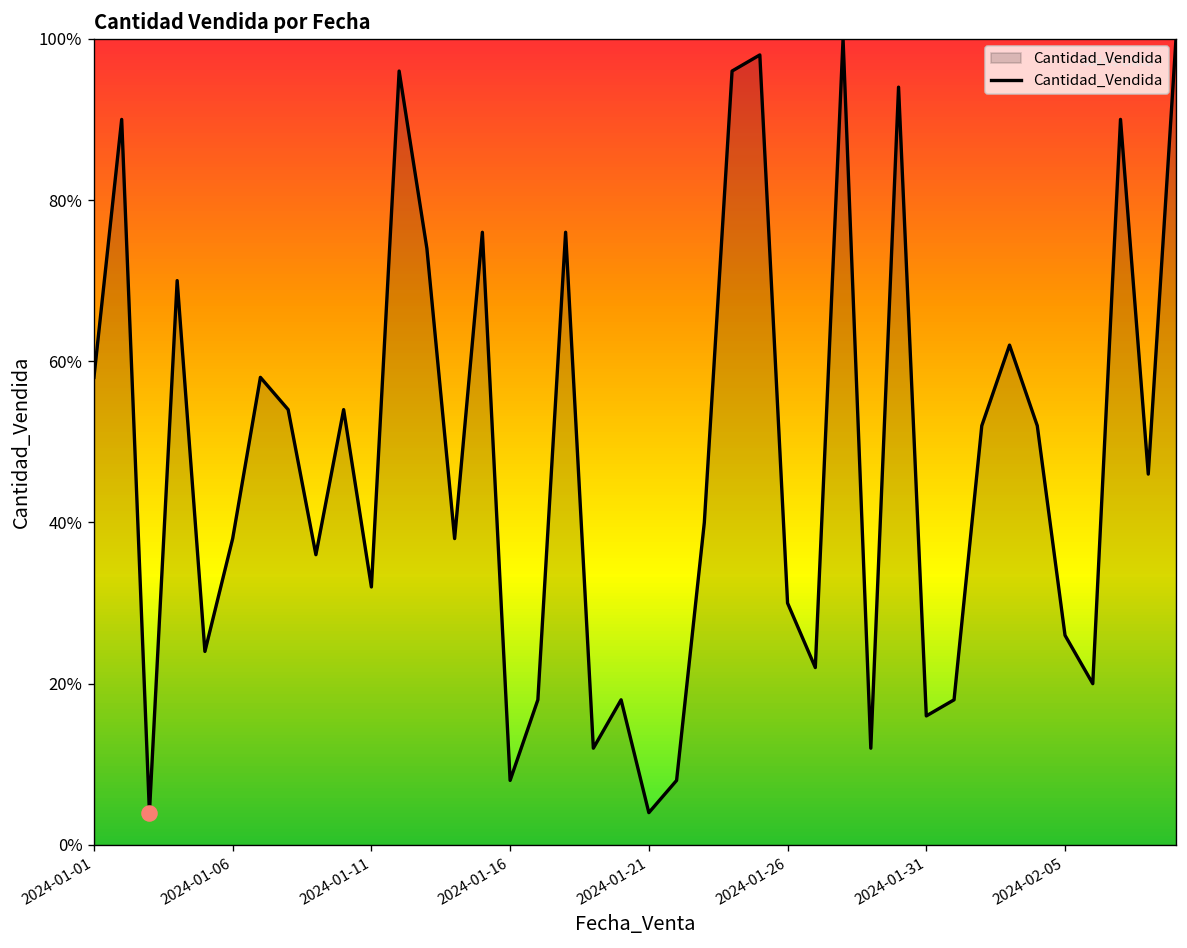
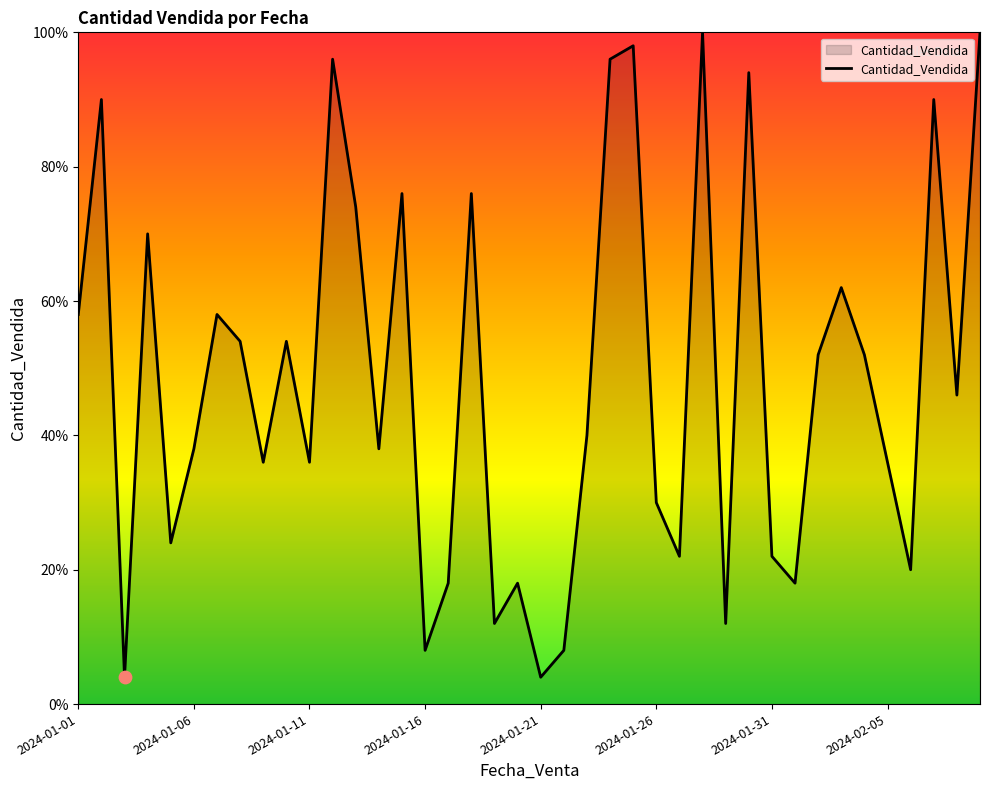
Cantidad_Vendida, 2024-01-11: 32% -> 36%
Cantidad_Vendida, 2024-01-31: 16% -> 22%
Cantidad_Vendida, 2024-02-05: 26% -> 36%
